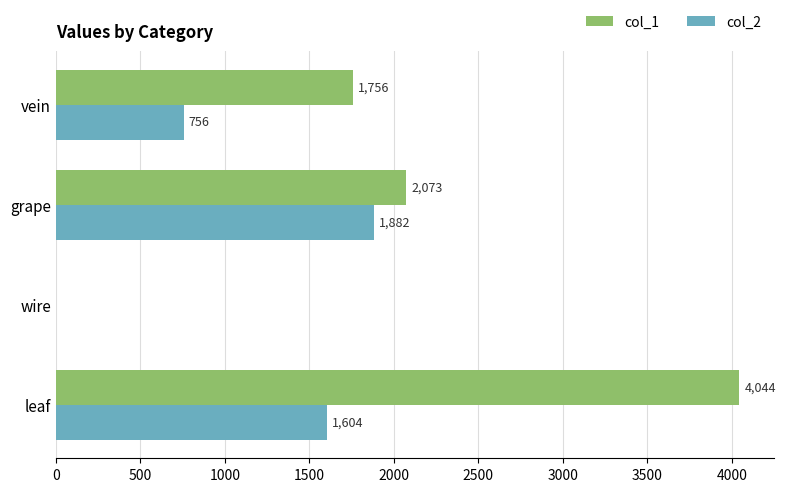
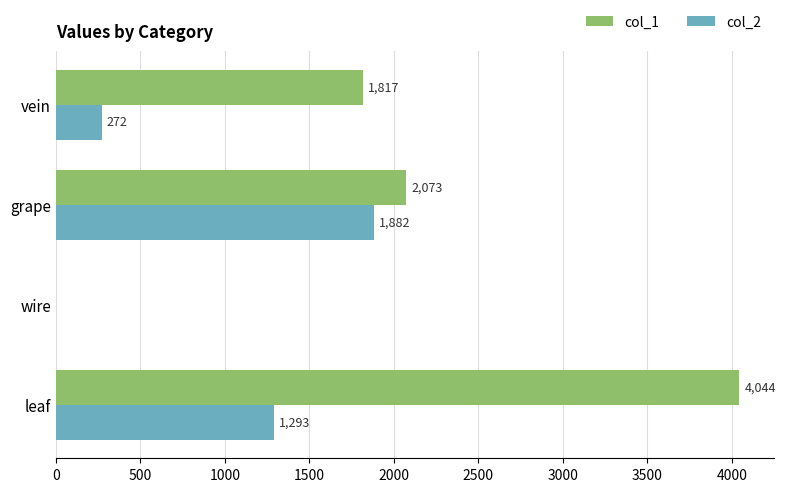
col_1, vein: 1,756 -> 1,817
col_2, vein: 756 -> 272
col_2, leaf: 1,604 -> 1,293
